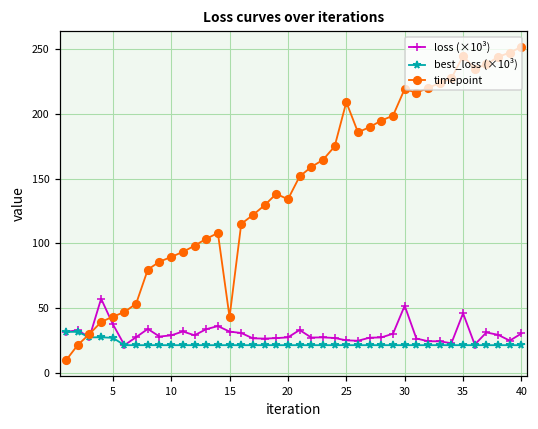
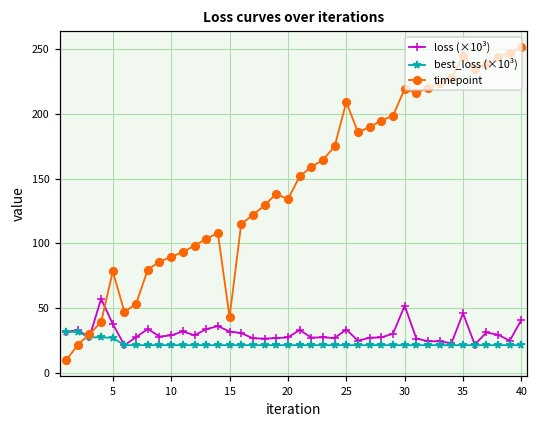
timepoint, 5: 44 -> 78
loss (×10³), 25: 25 -> 34
loss (×10³), 40: 31 -> 41
